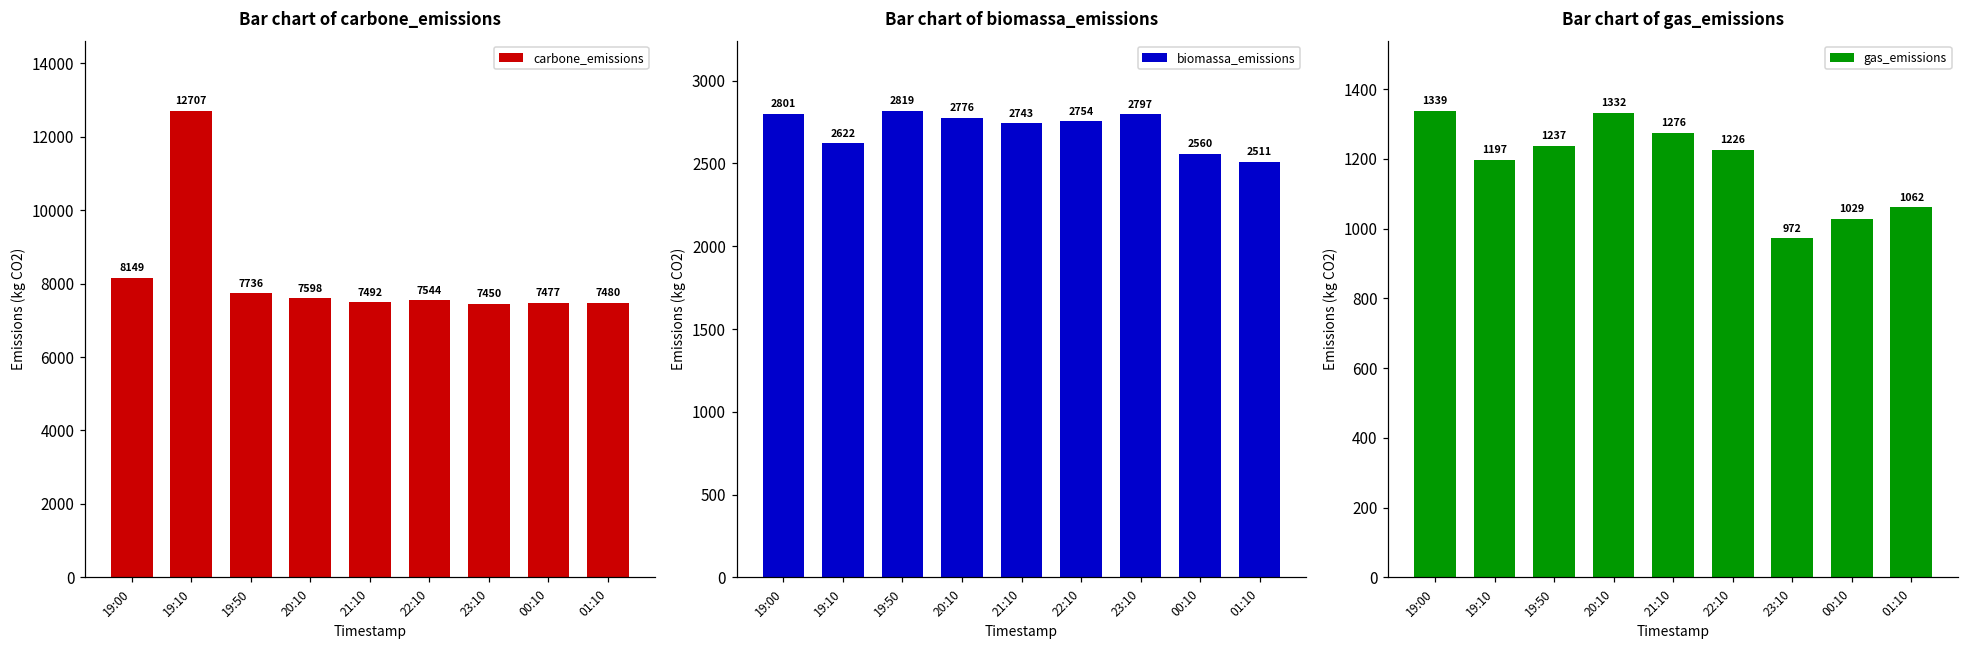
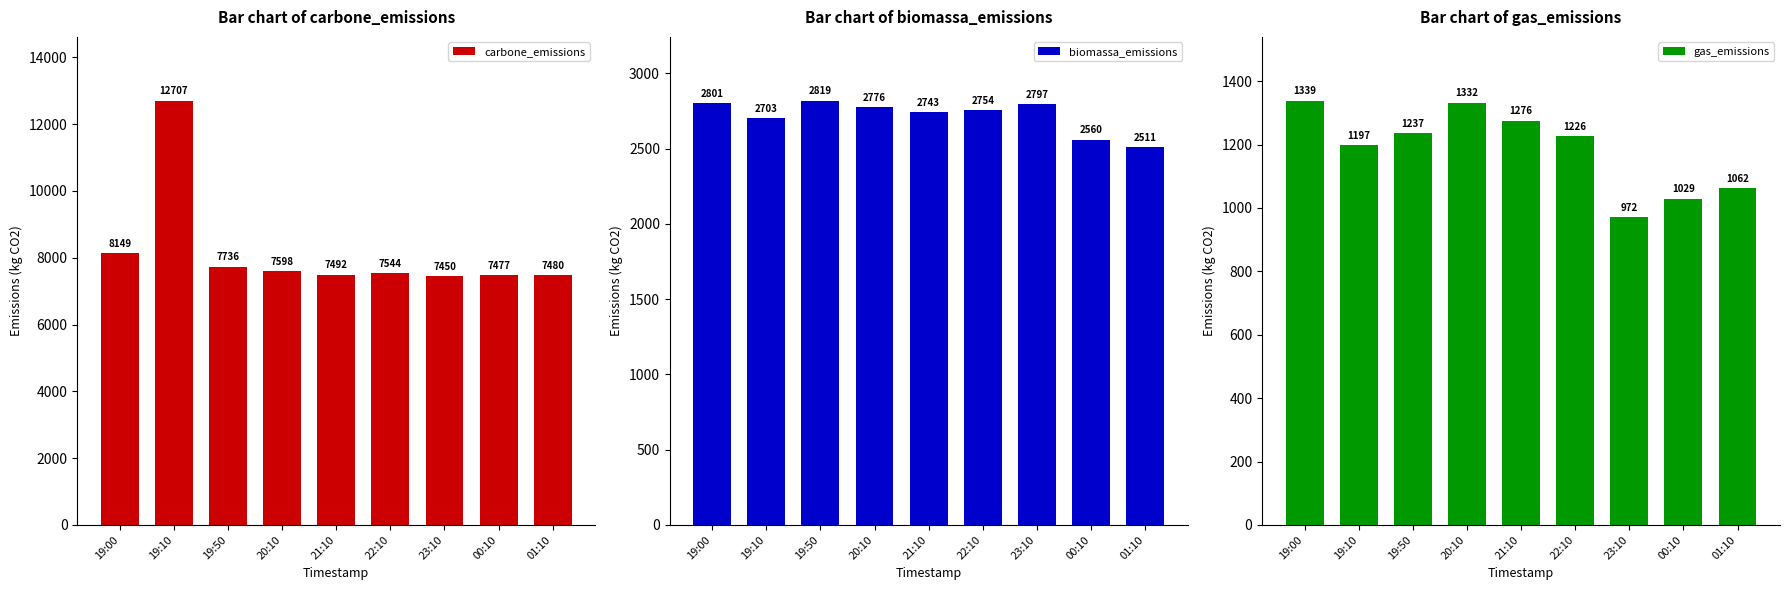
Bar chart of biomassa_emissions, 19:10: 2622 -> 2703
